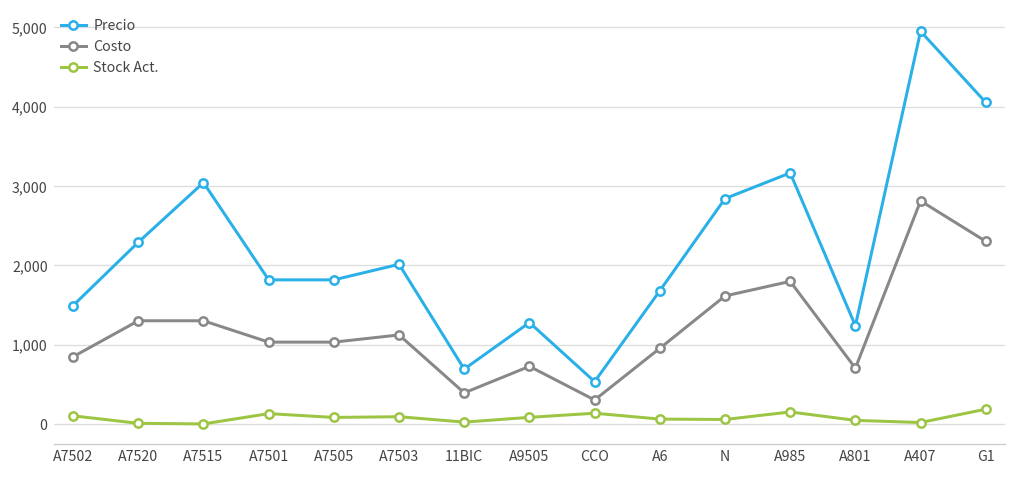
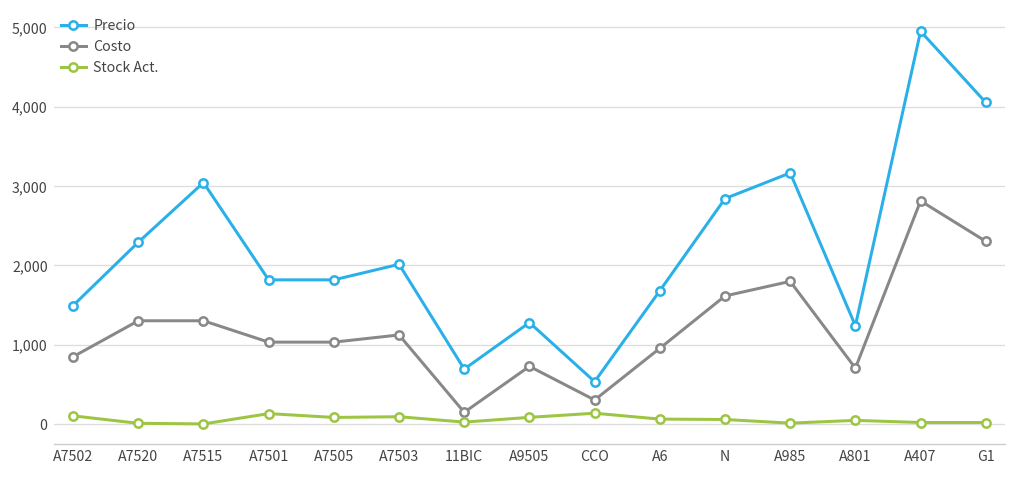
Costo, 11BIC: 400 -> 100
Stock Act., A985: 200 -> 0
Stock Act., G1: 200 -> 0
